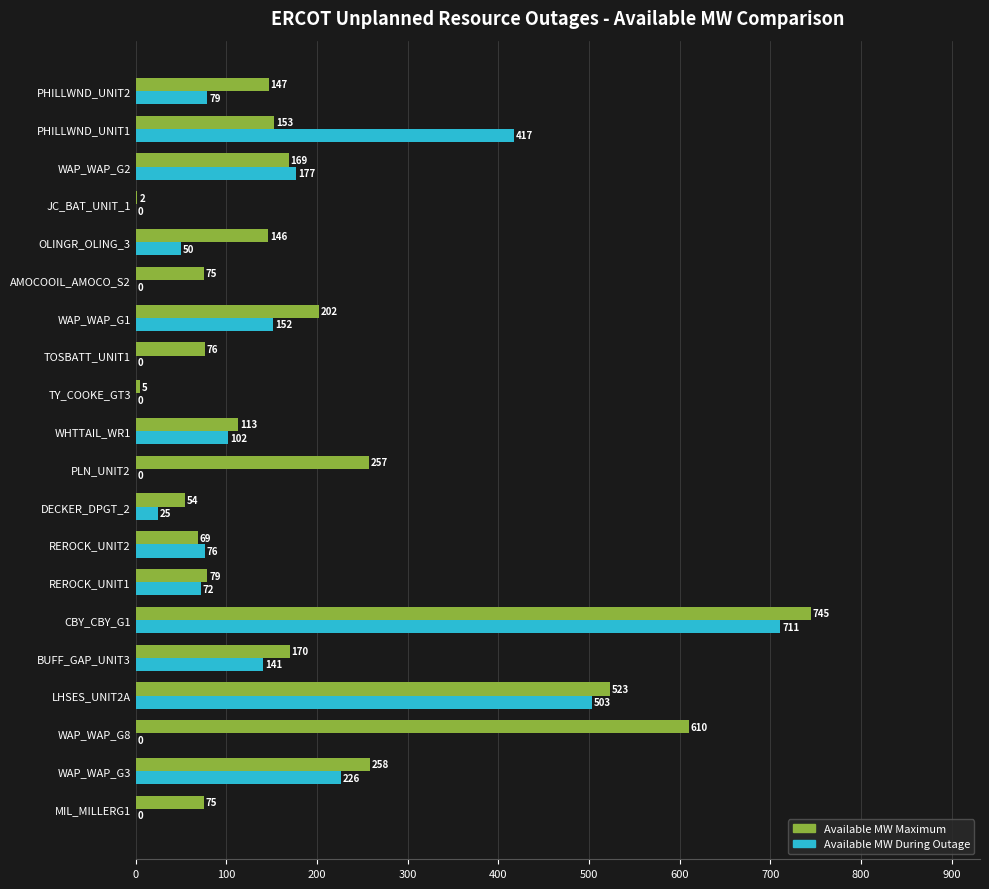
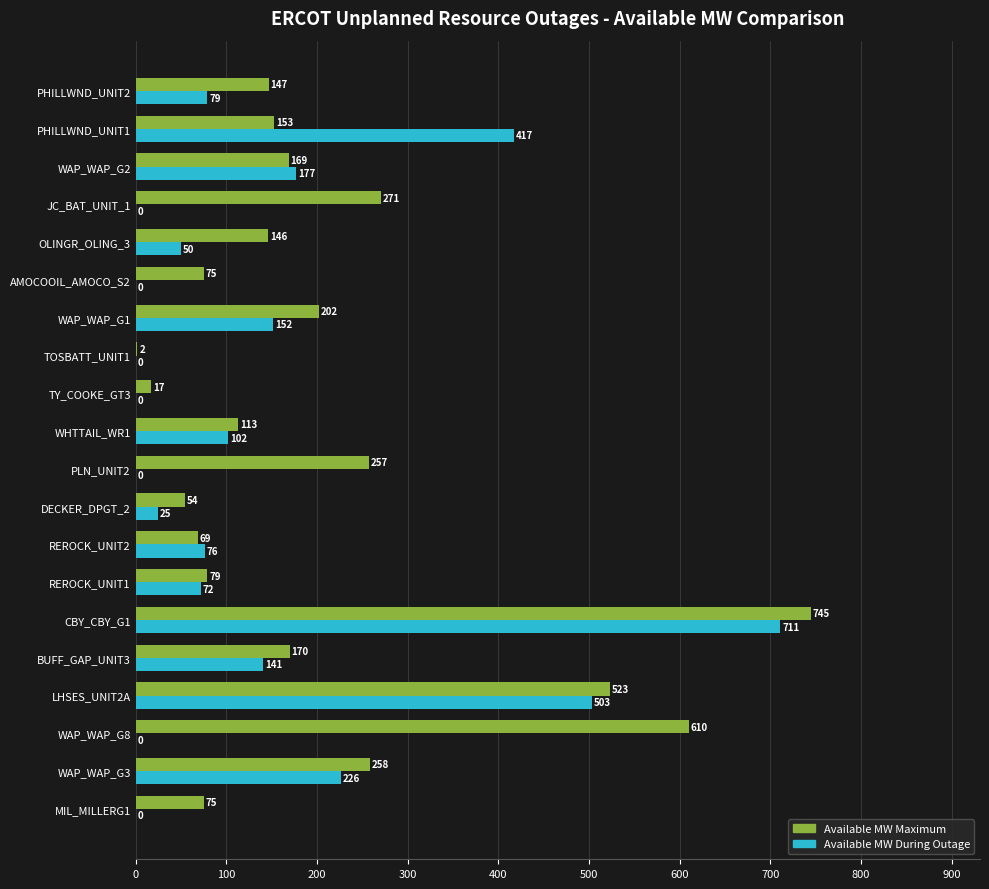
Available MW Maximum, JC_BAT_UNIT_1: 2 -> 271
Available MW Maximum, TOSBATT_UNIT1: 76 -> 2
Available MW Maximum, TY_COOKE_GT3: 5 -> 17
